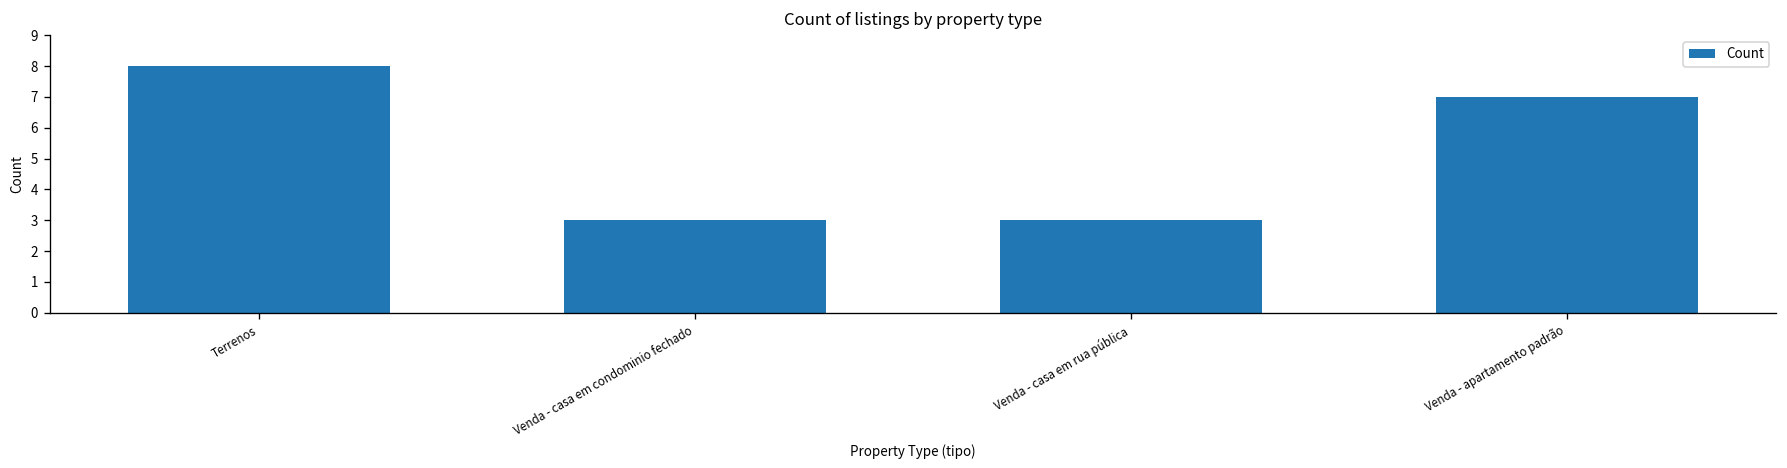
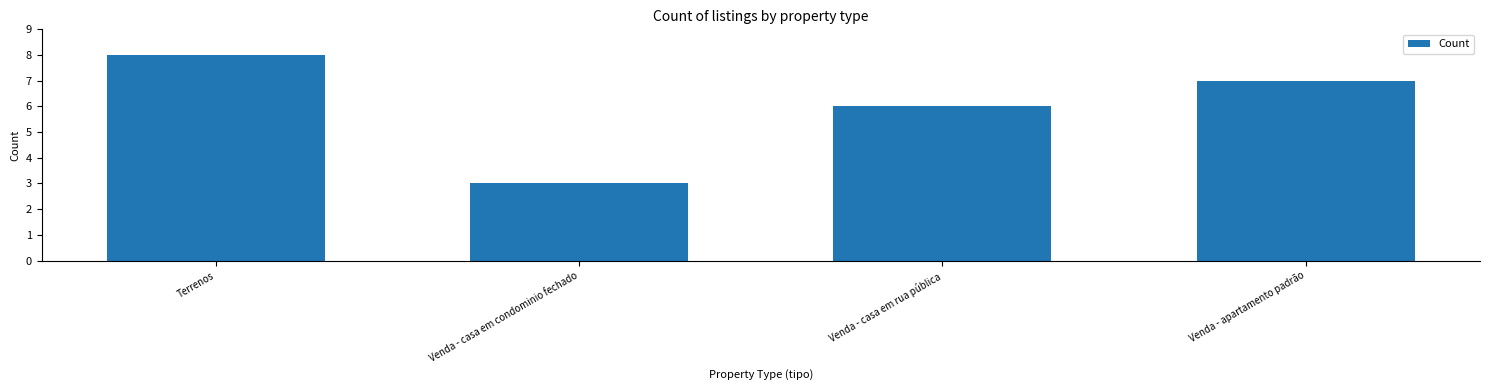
Venda - casa em rua pública: 3 -> 6
